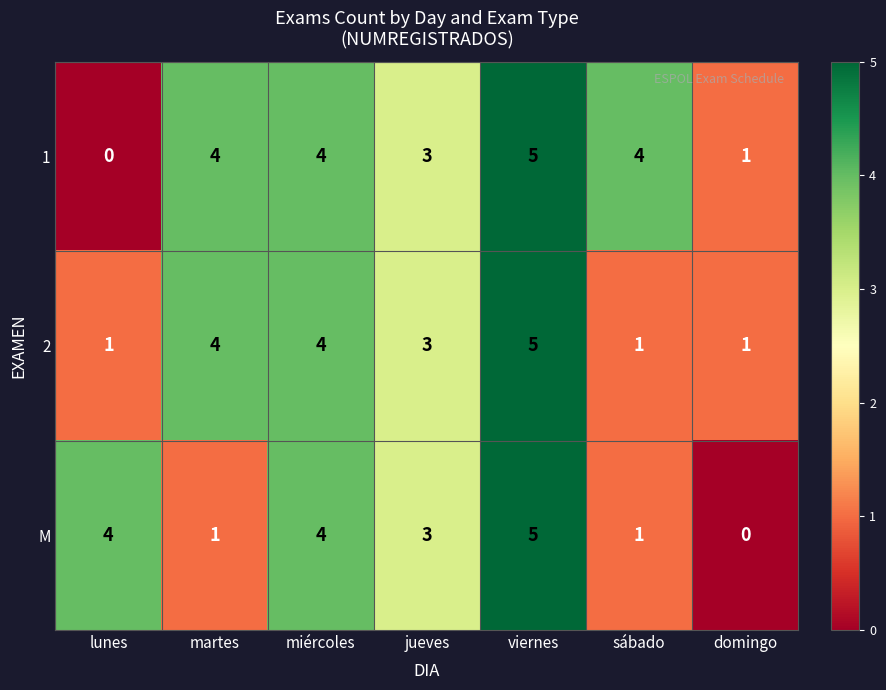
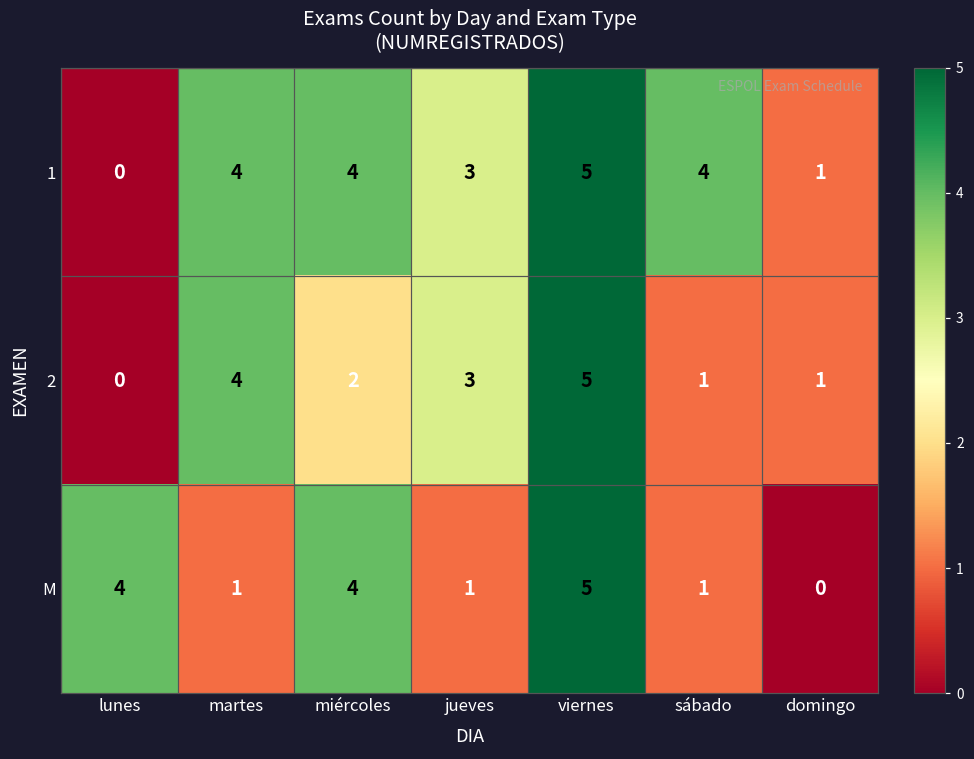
2, lunes: 1 -> 0
2, miércoles: 4 -> 2
M, jueves: 3 -> 1
